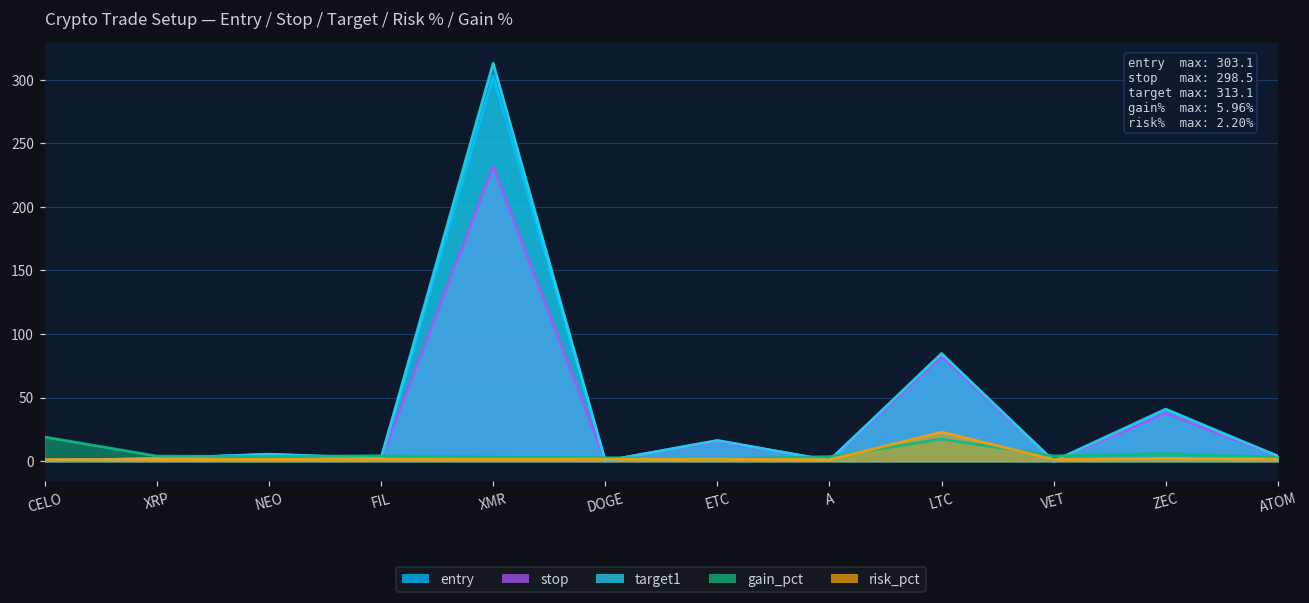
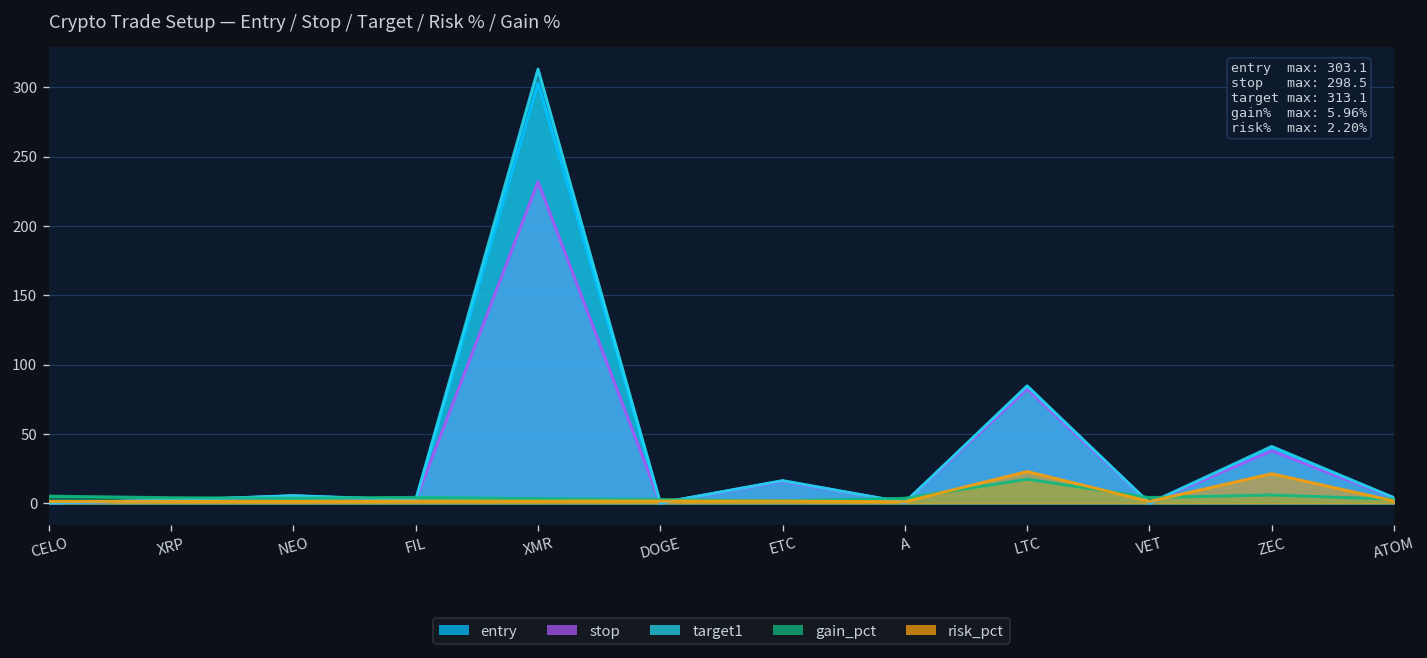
gain_pct, CELO: 19 -> 5
risk_pct, ZEC: 2 -> 21
